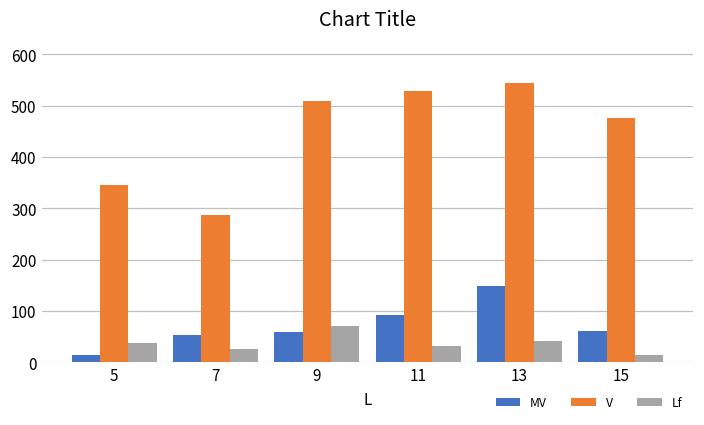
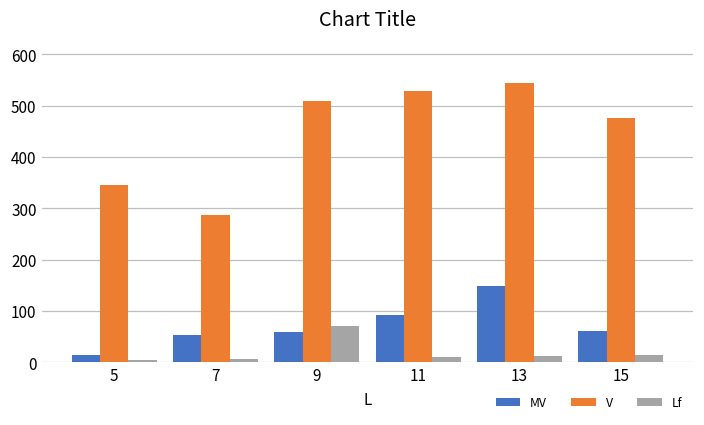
Lf, 5: 40 -> 10
Lf, 7: 30 -> 10
Lf, 11: 30 -> 10
Lf, 13: 40 -> 10
